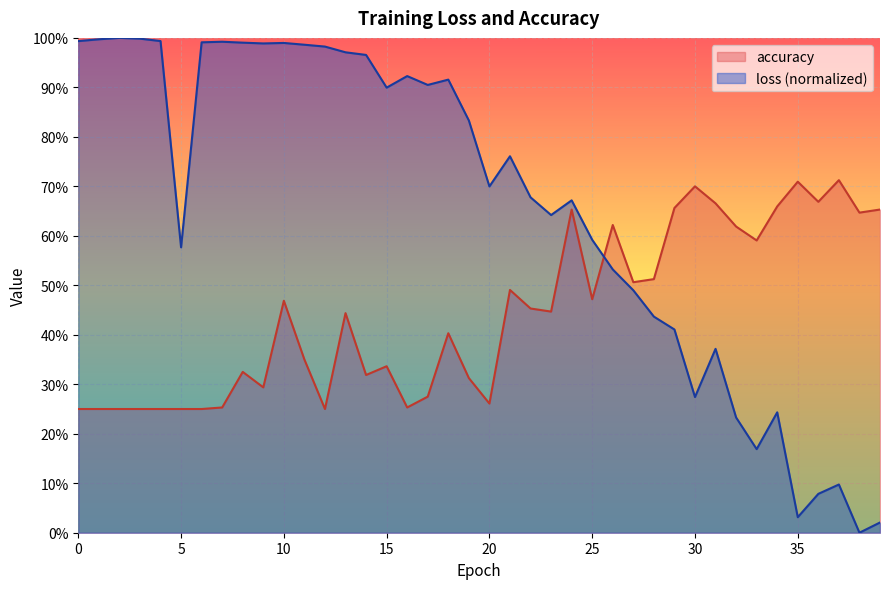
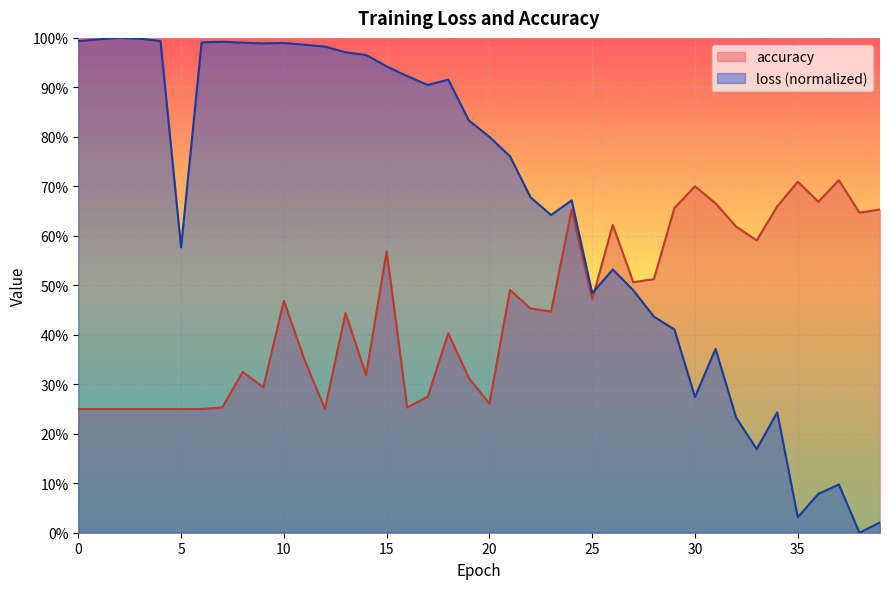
accuracy, 15: 34% -> 57%
loss (normalized), 15: 90% -> 94%
loss (normalized), 20: 70% -> 80%
loss (normalized), 25: 59% -> 48%
